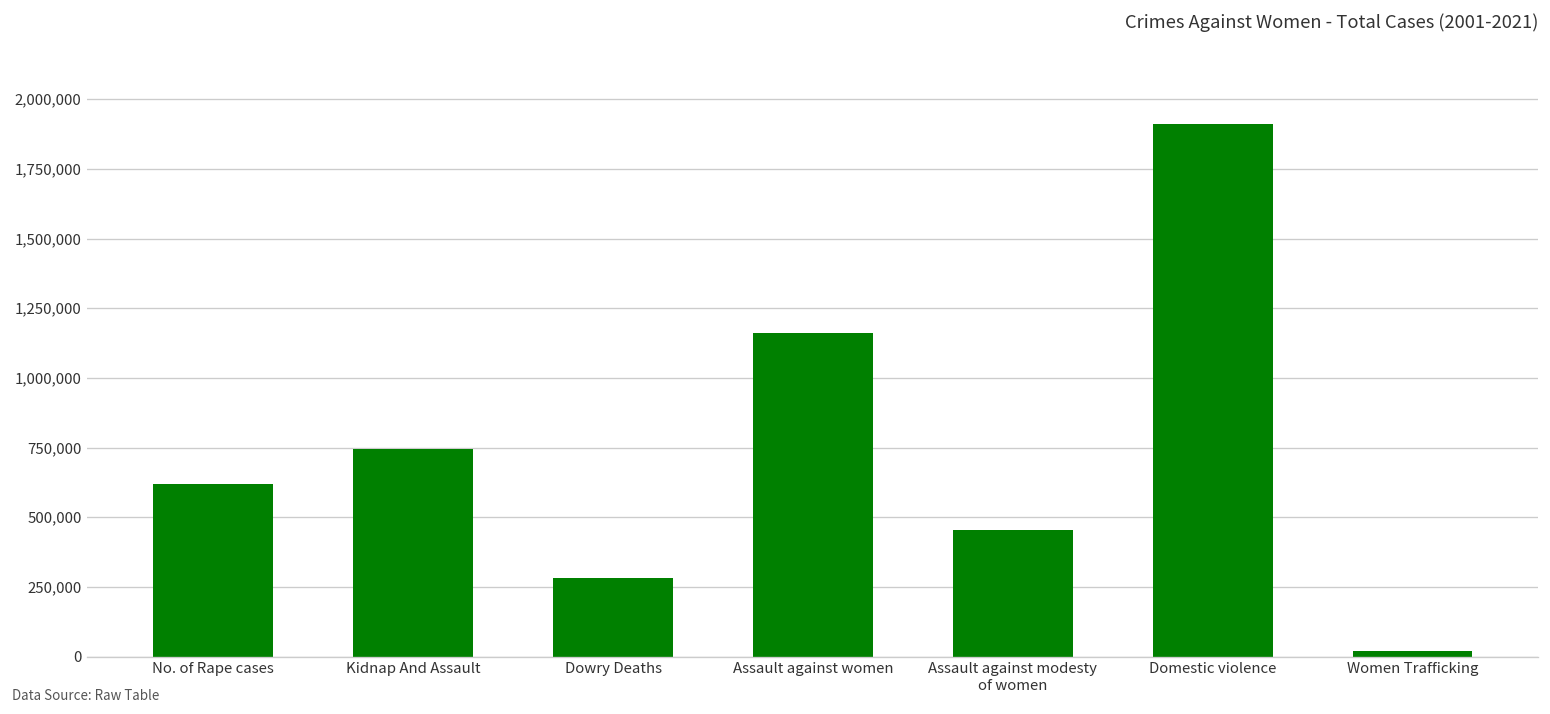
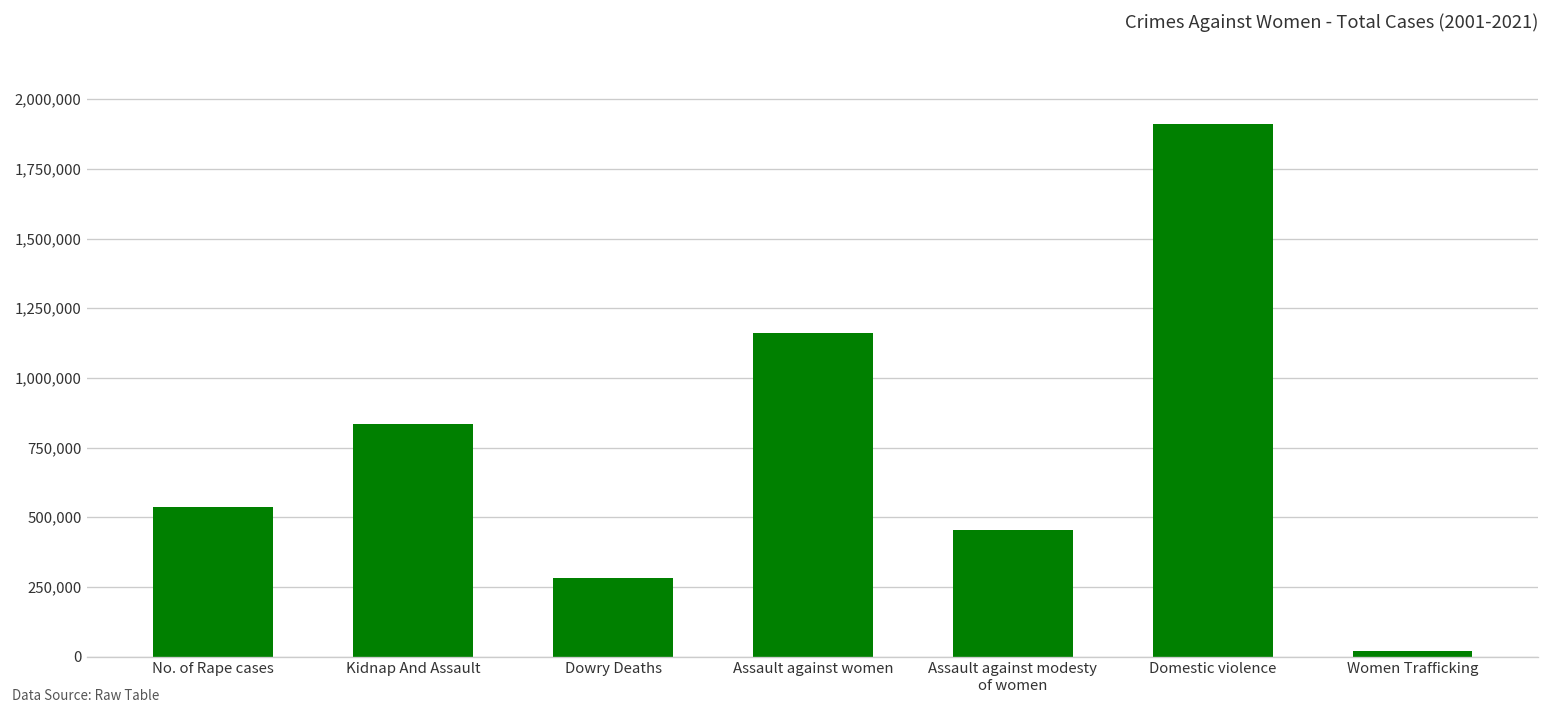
No. of Rape cases: 620,000 -> 540,000
Kidnap And Assault: 740,000 -> 840,000
